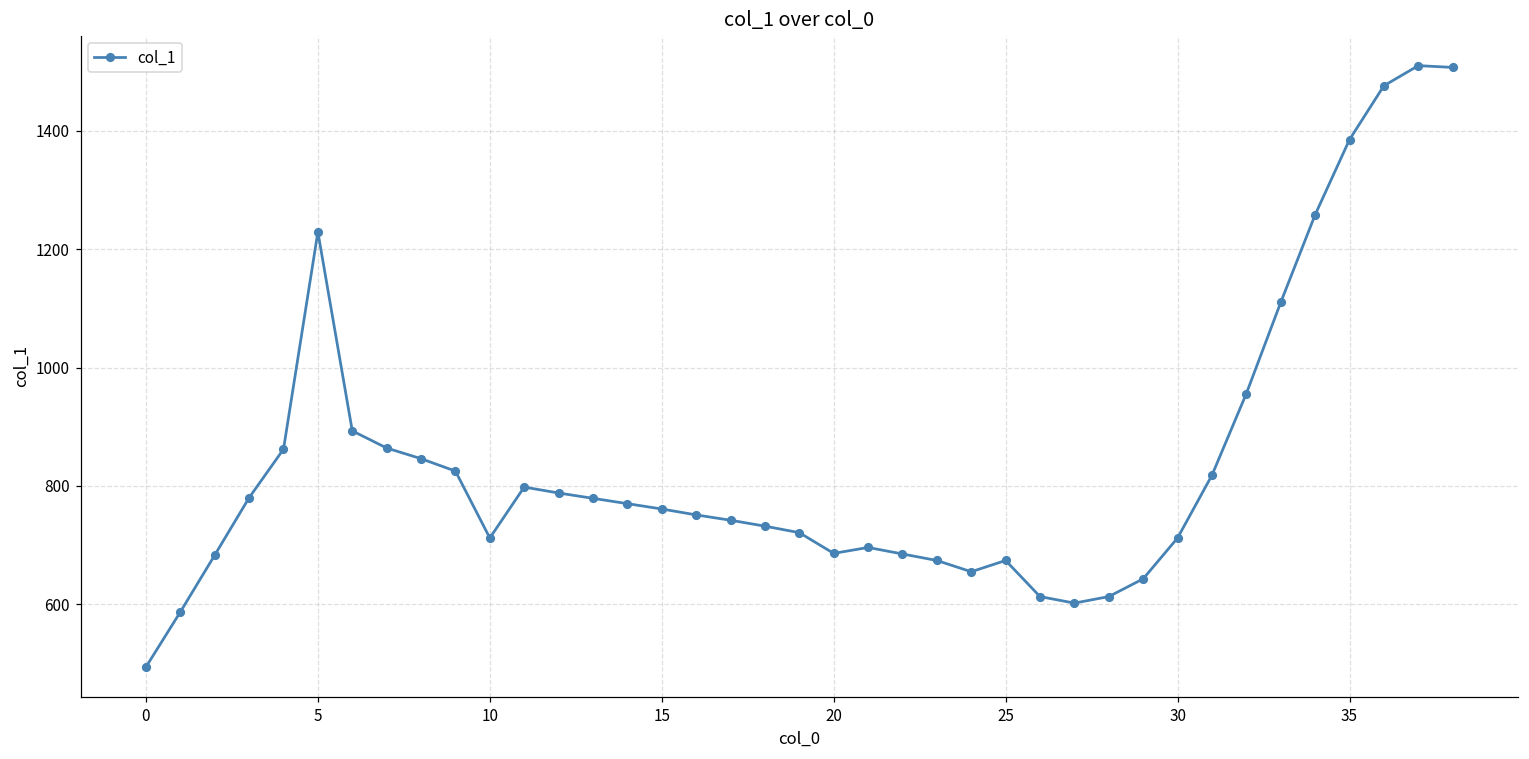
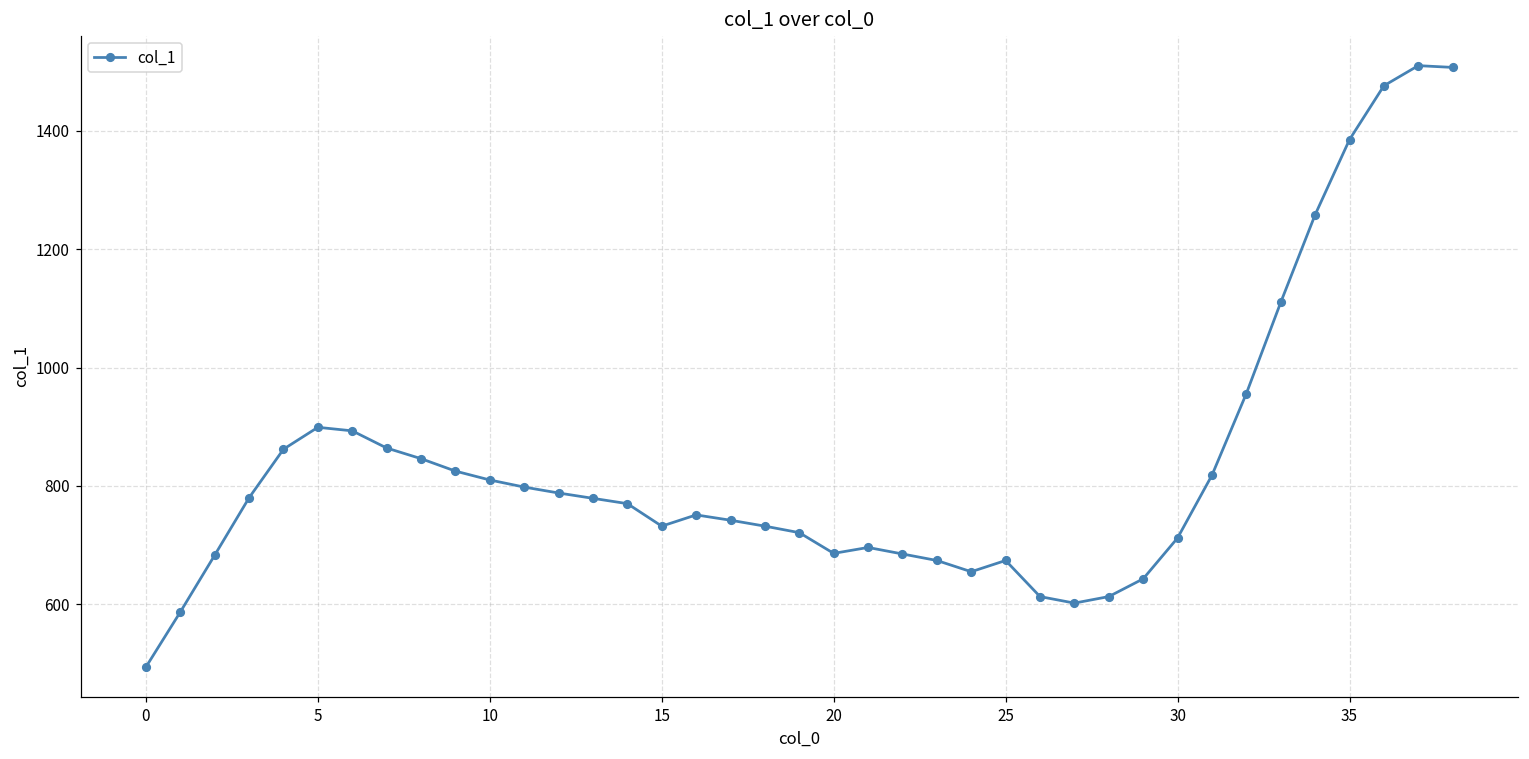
5: 1230 -> 900
10: 710 -> 810
15: 760 -> 730
